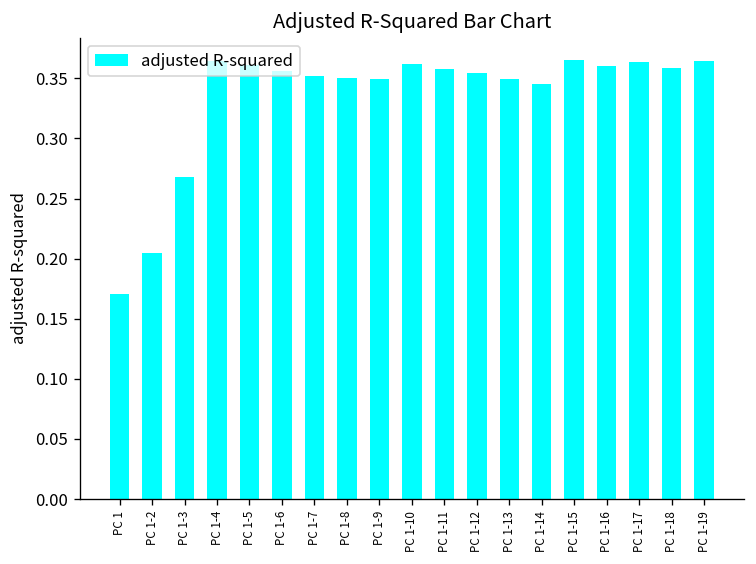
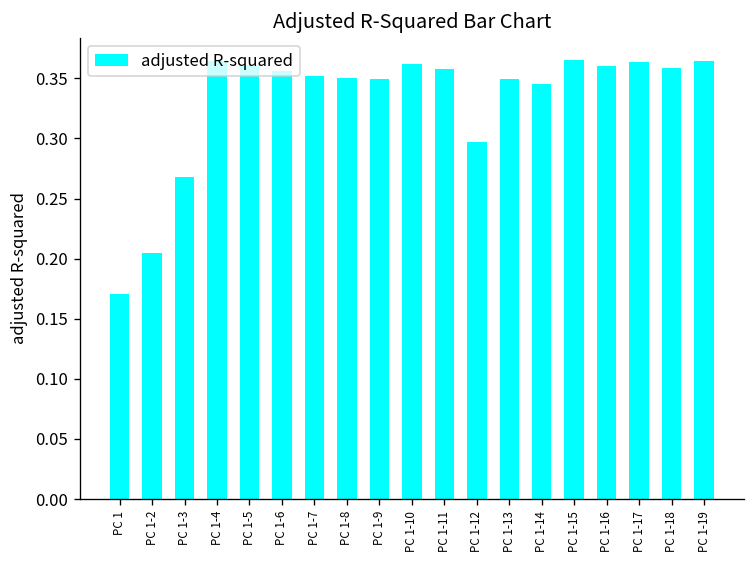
PC 1-12: 0.354 -> 0.297
